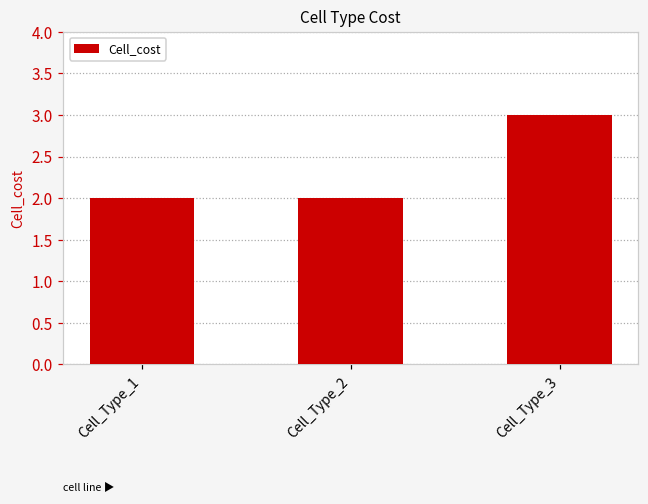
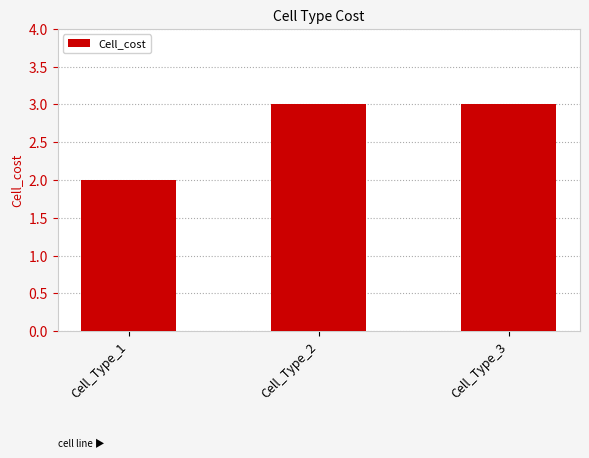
Cell_Type_2: 2 -> 3
